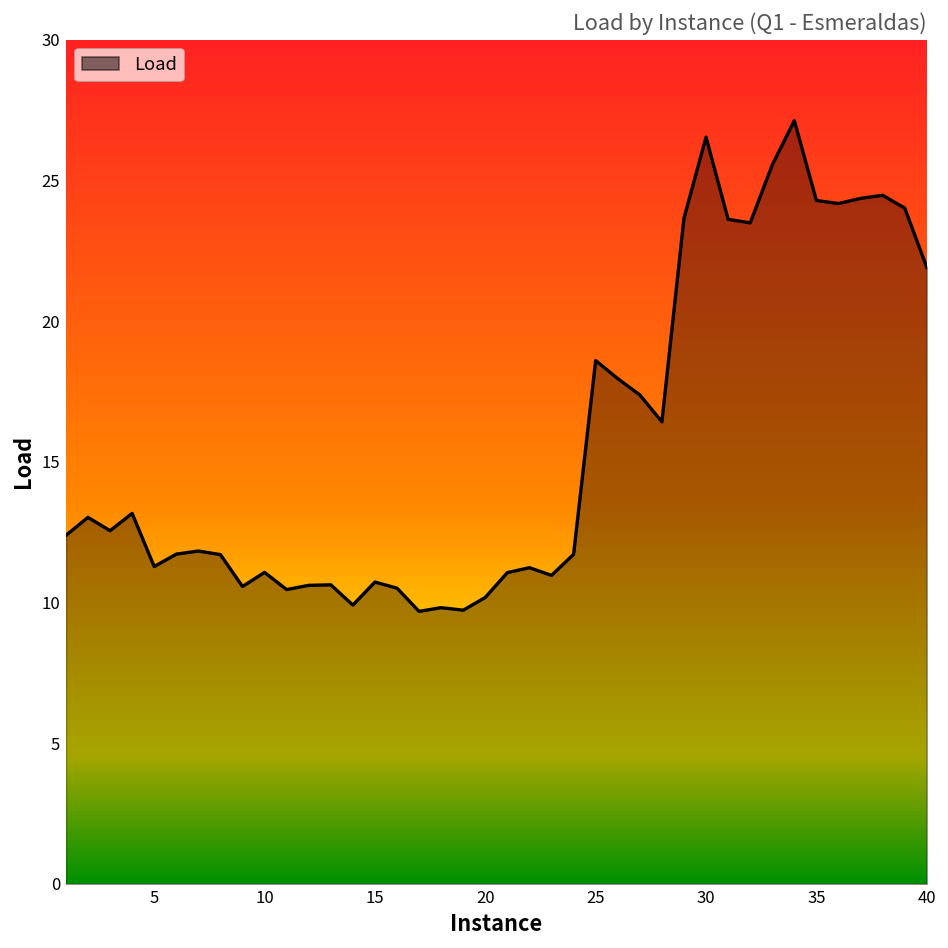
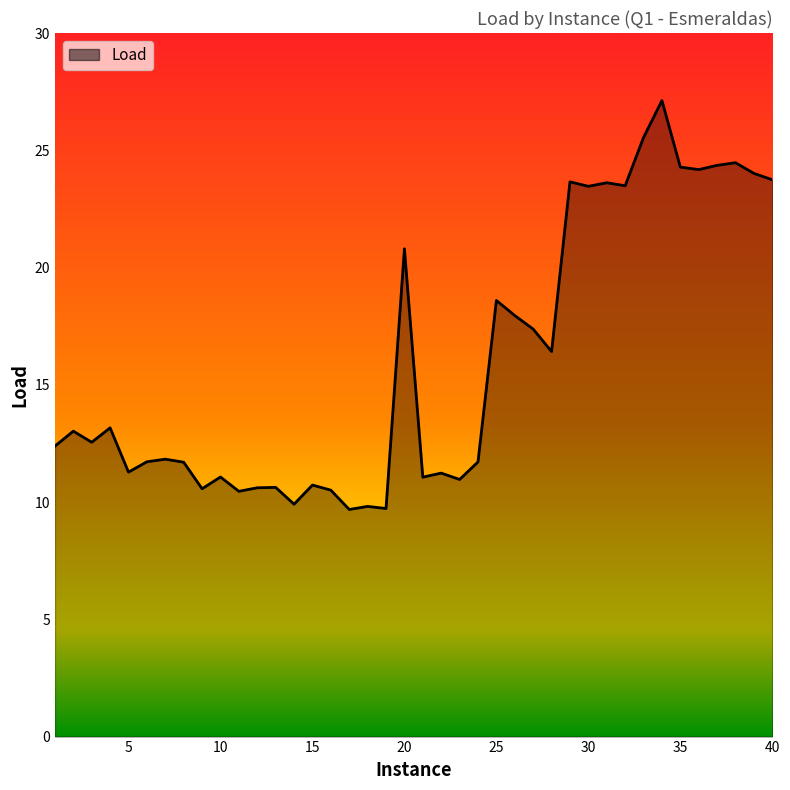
20: 10.2 -> 20.8
30: 26.5 -> 23.5
40: 21.9 -> 23.7
